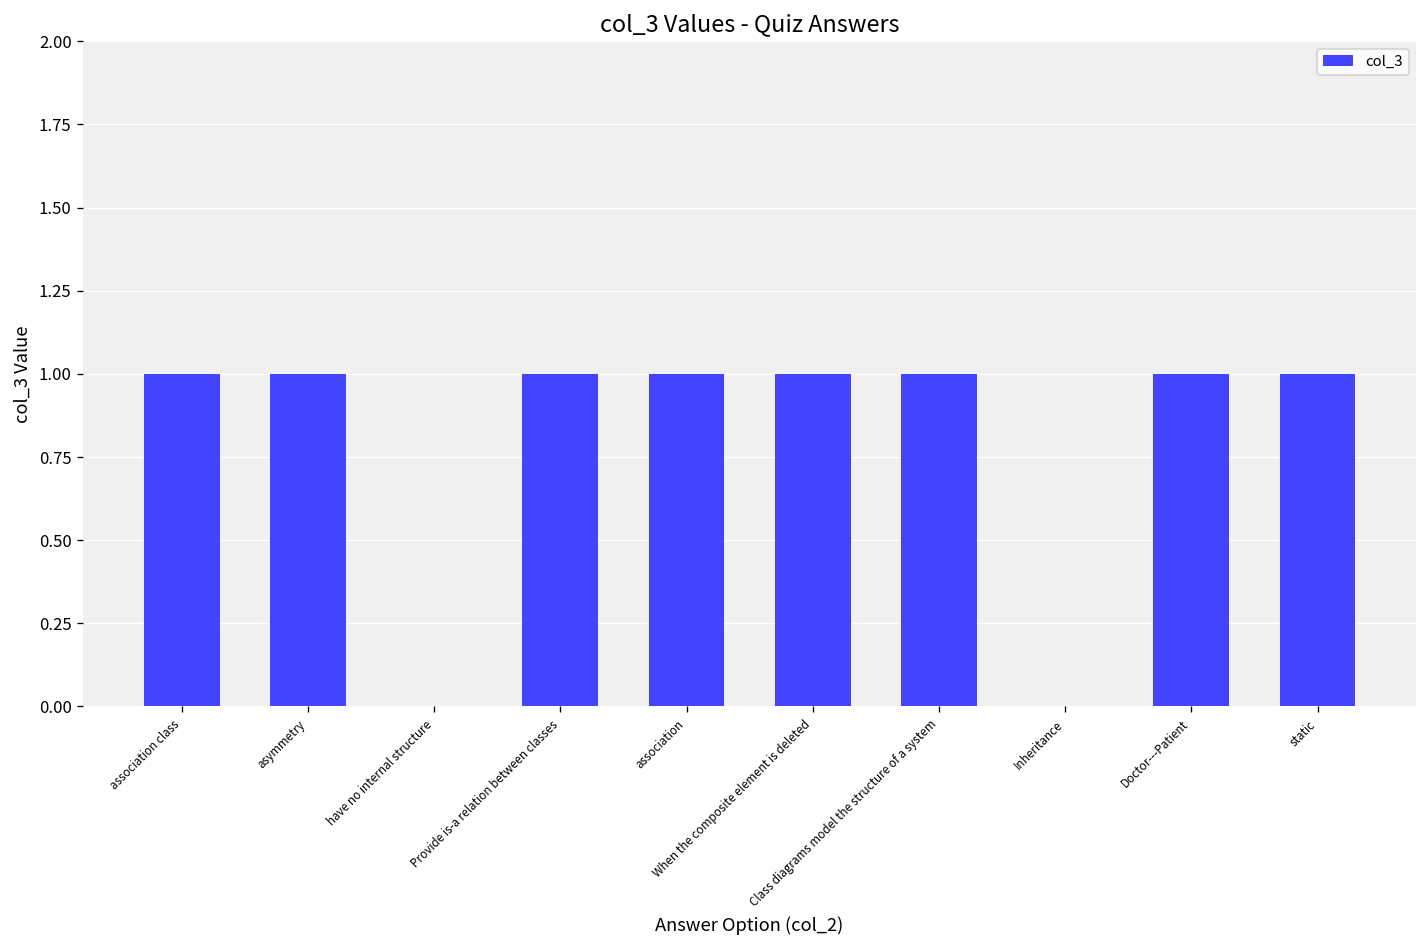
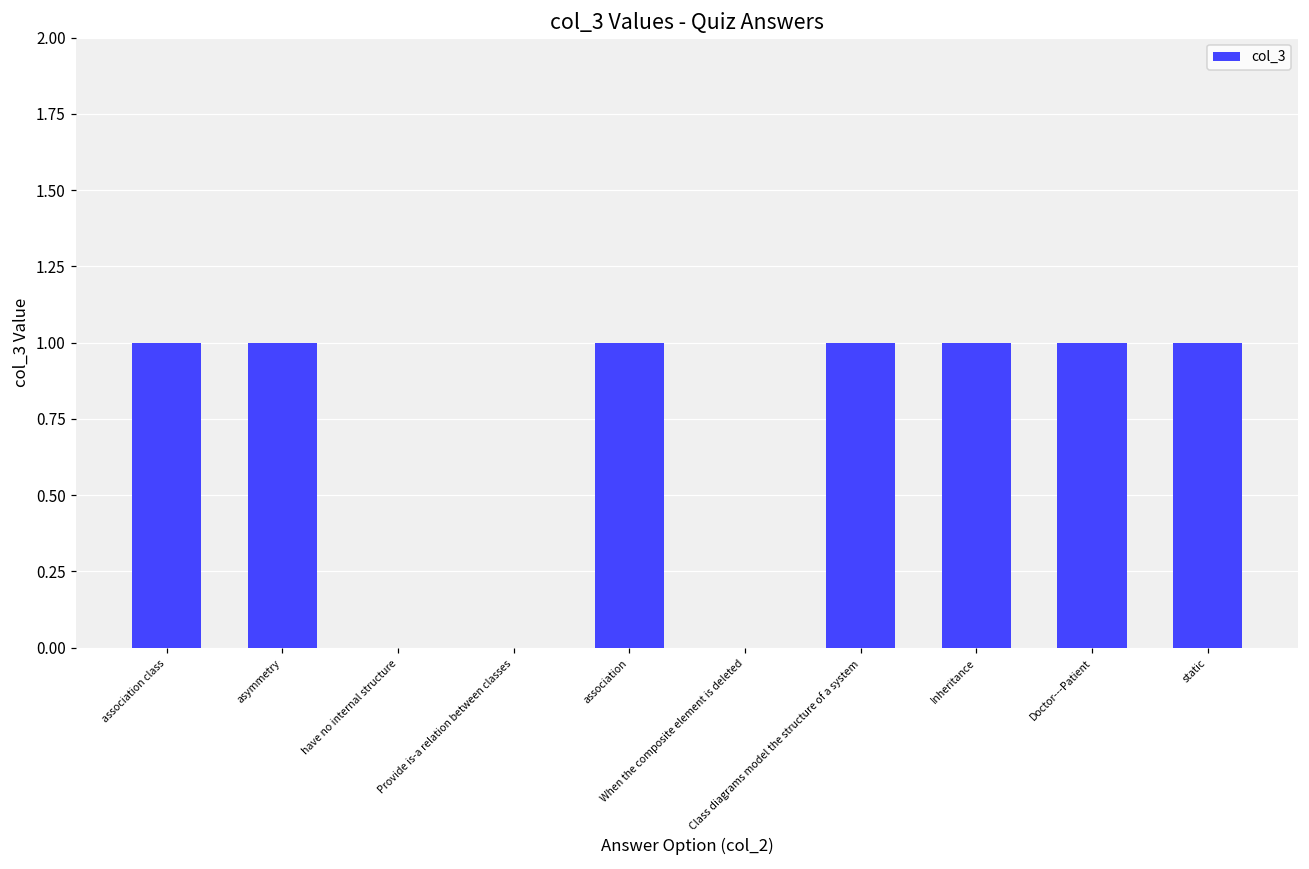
Provide is-a relation between classes: 1 -> 0
When the composite element is deleted: 1 -> 0
Inheritance: 0 -> 1
